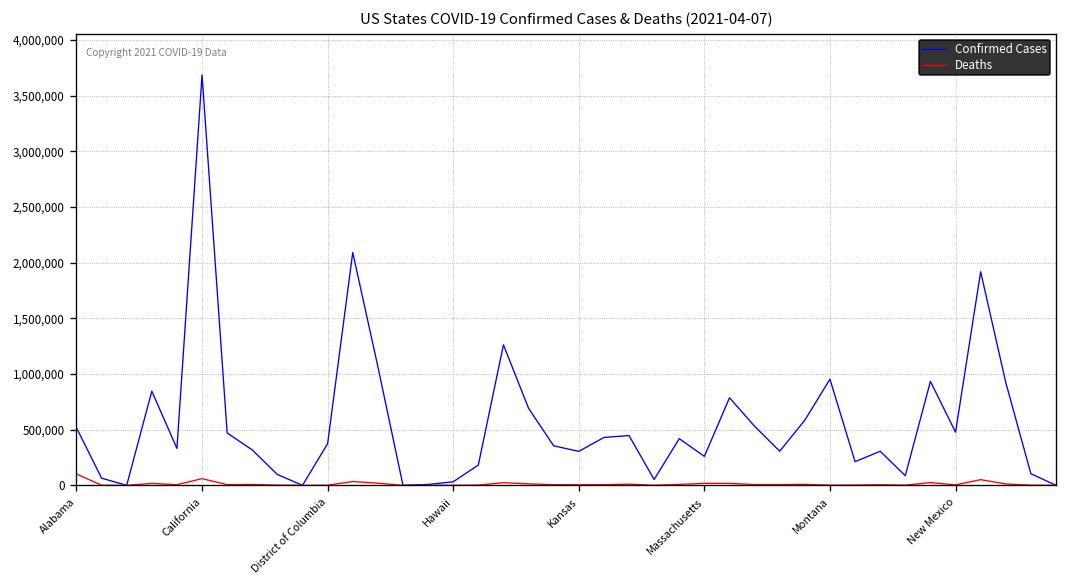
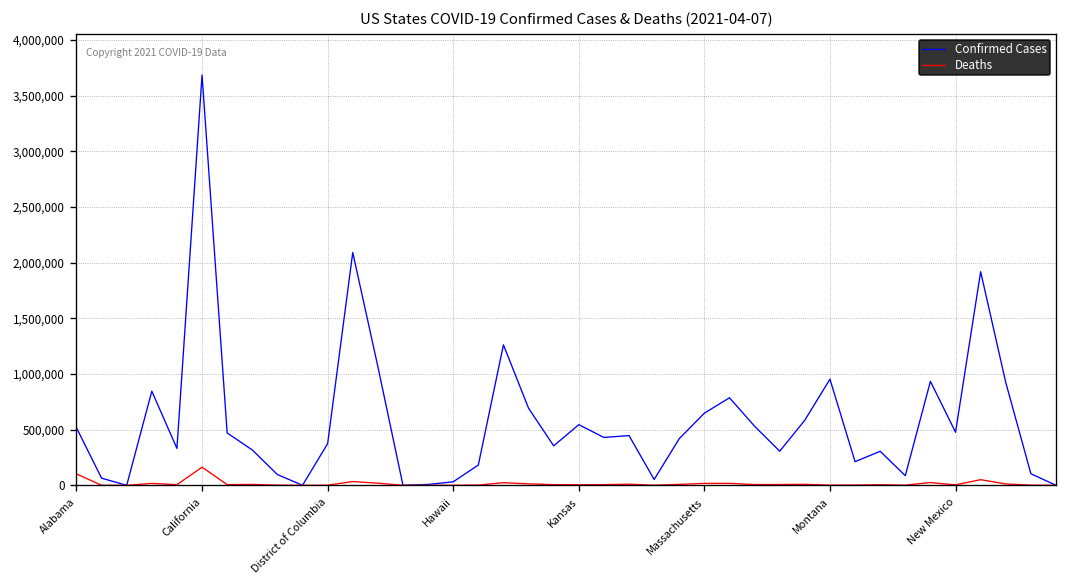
Deaths, California: 100,000 -> 200,000
Confirmed Cases, Kansas: 300,000 -> 500,000
Confirmed Cases, Massachusetts: 300,000 -> 600,000
